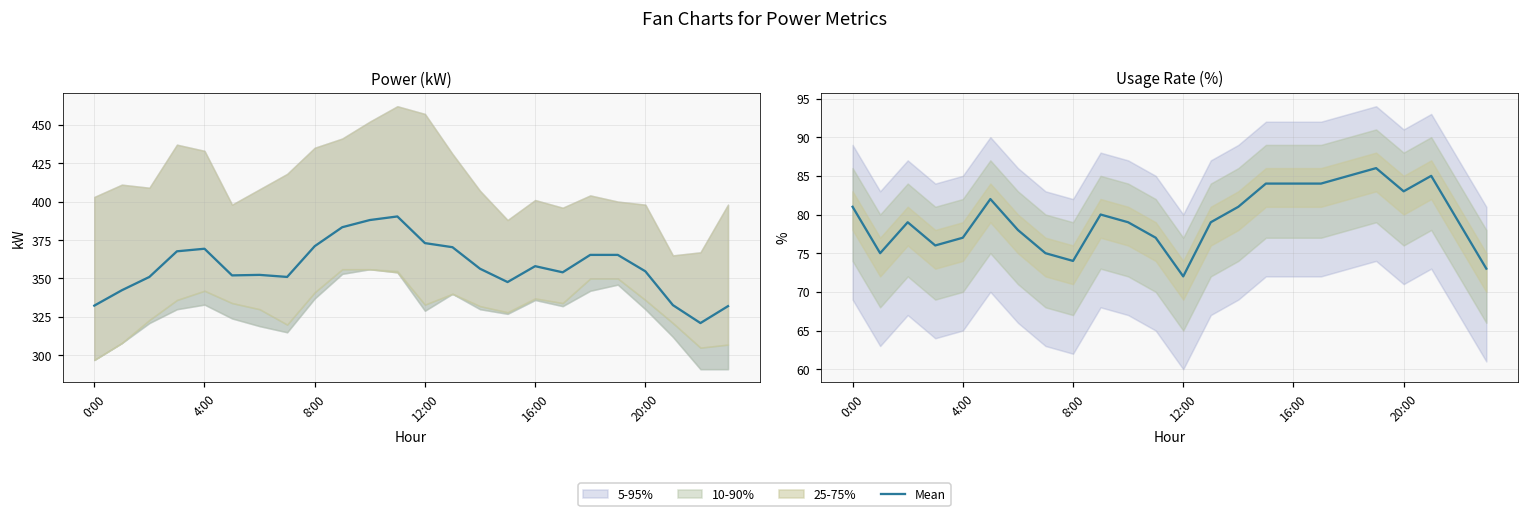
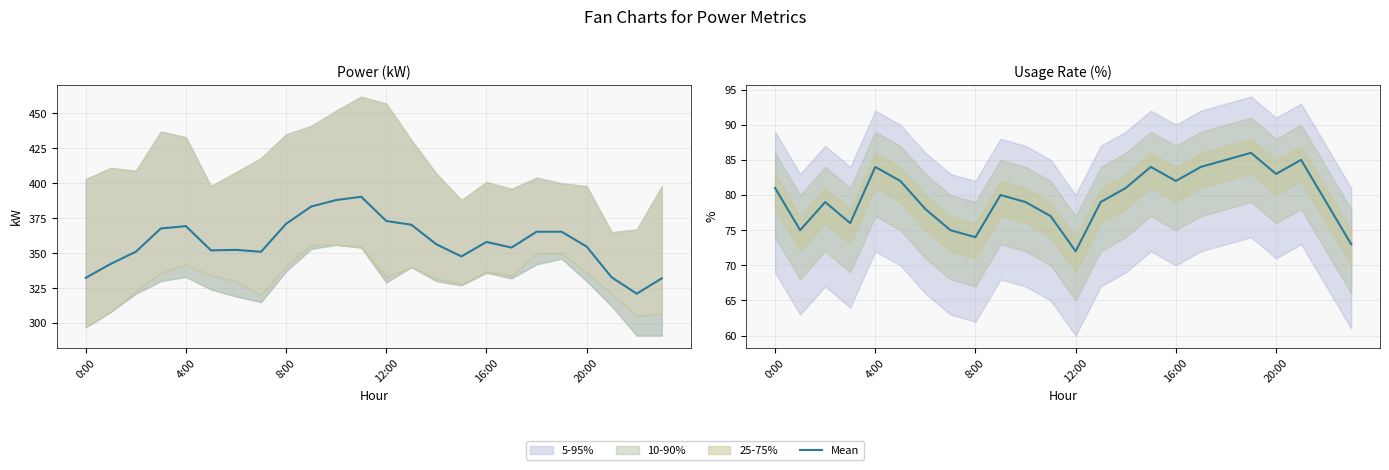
Usage Rate (%), Mean, 4:00: 77 -> 84
Usage Rate (%), Mean, 16:00: 84 -> 82
